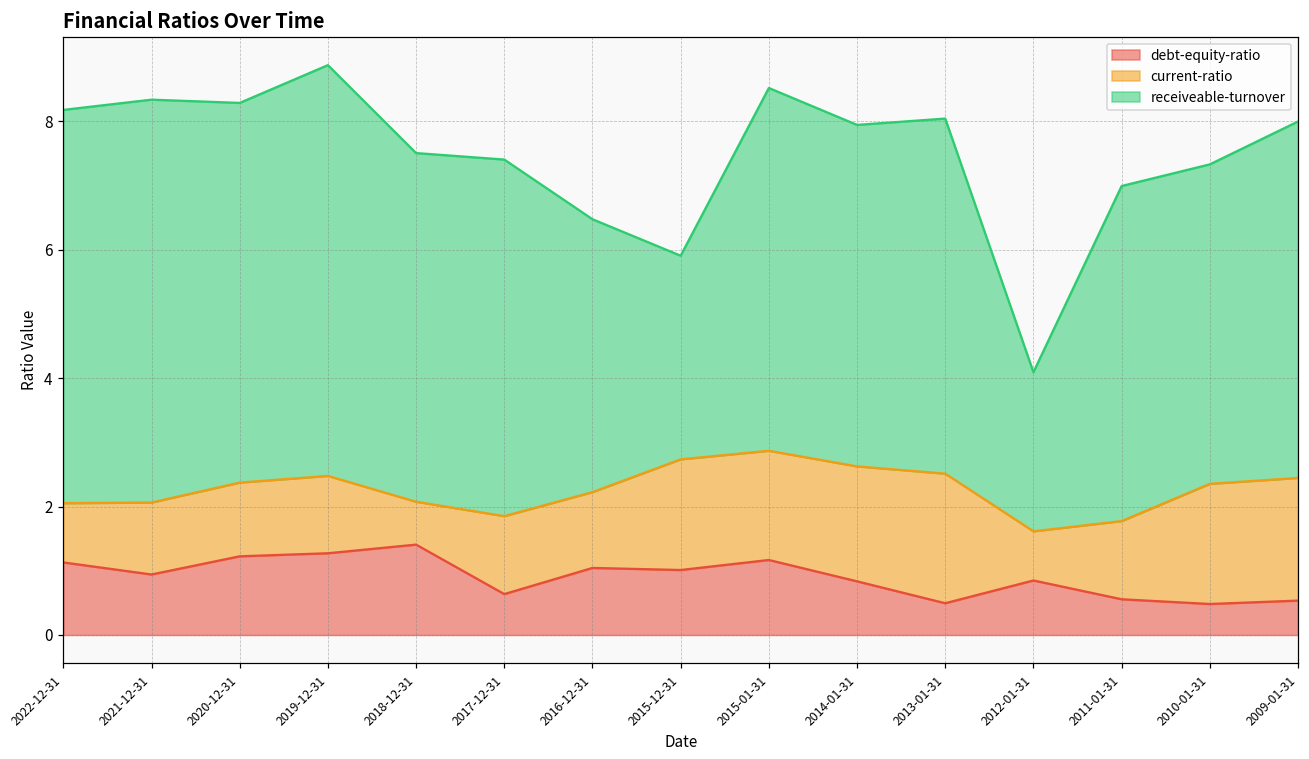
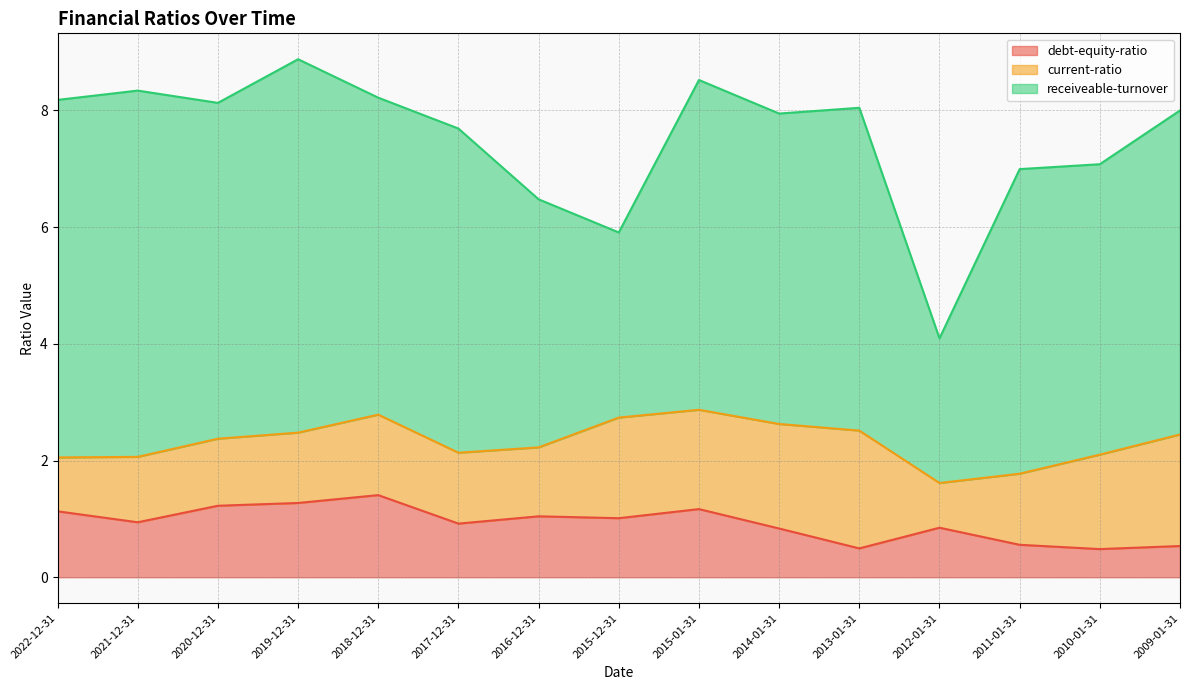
receiveable-turnover, 2020-12-31: 5.9 -> 5.8
current-ratio, 2018-12-31: 0.7 -> 1.4
debt-equity-ratio, 2017-12-31: 0.6 -> 0.9
current-ratio, 2010-01-31: 1.9 -> 1.6
